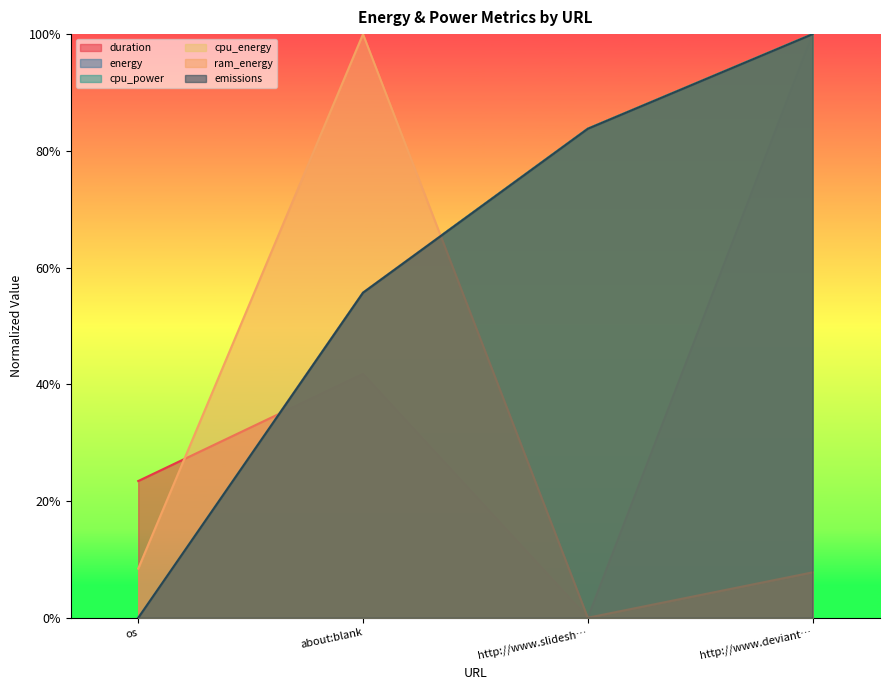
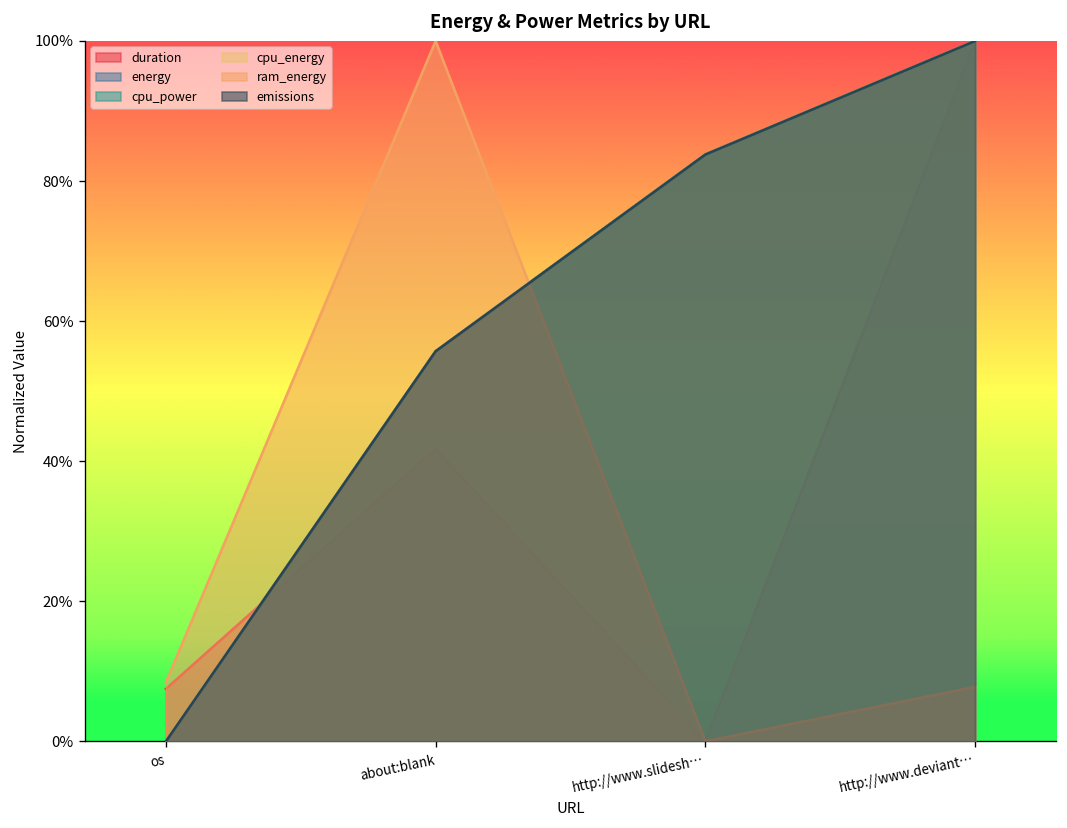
duration, os: 23% -> 7%
